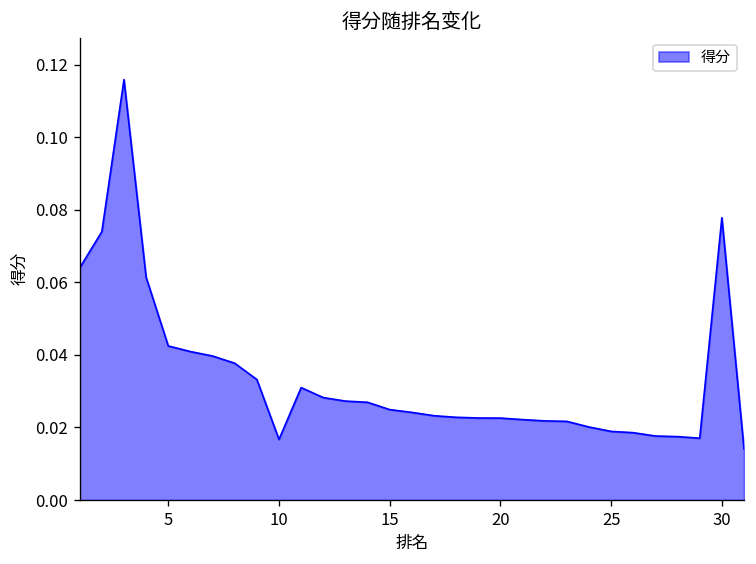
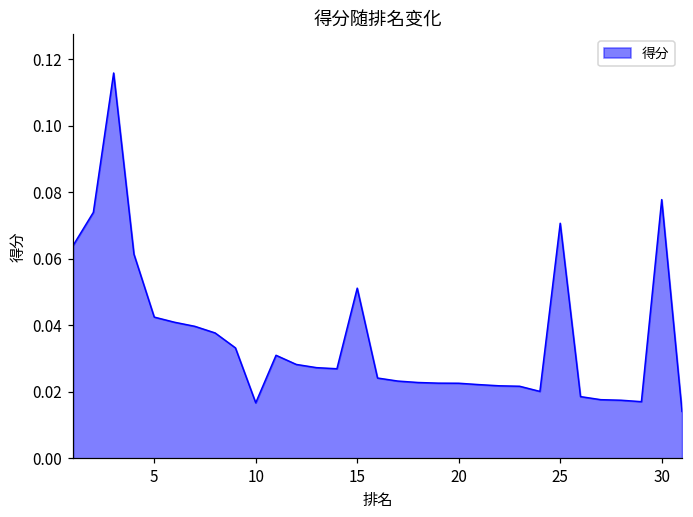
15: 0.025 -> 0.051
25: 0.019 -> 0.071
